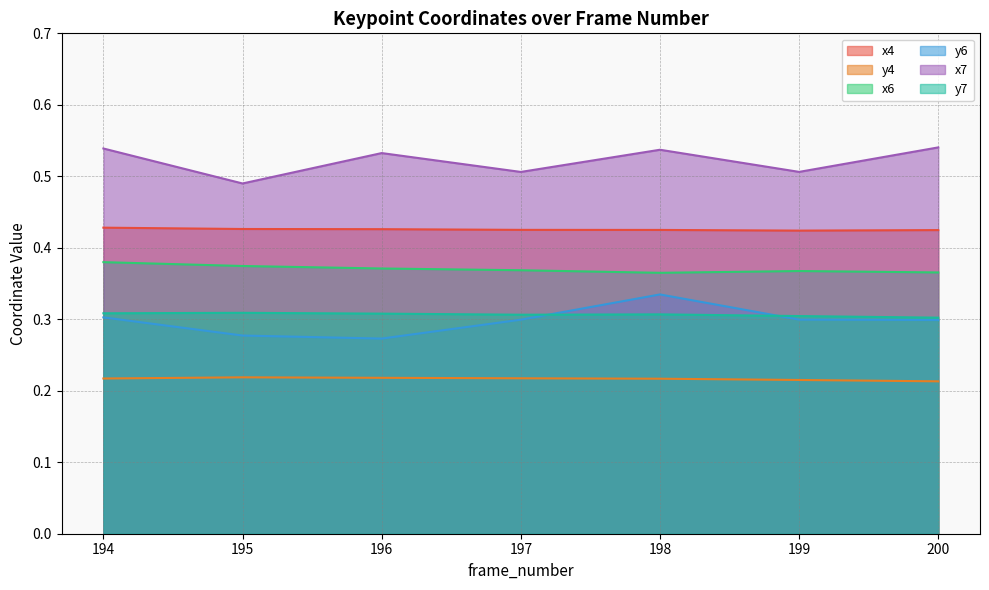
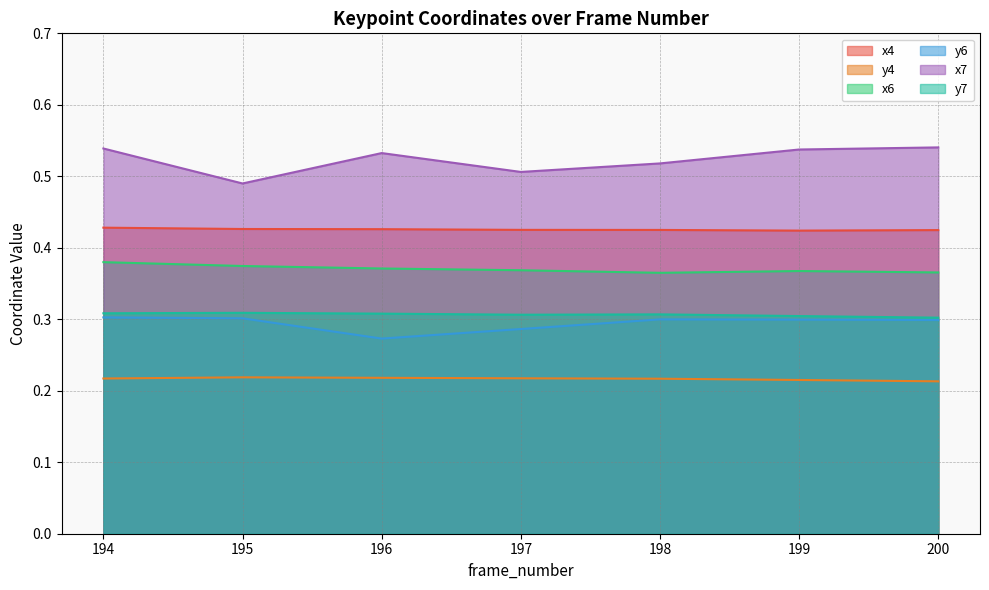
y6, 195: 0.28 -> 0.30
y6, 197: 0.30 -> 0.29
y6, 198: 0.33 -> 0.30
x7, 198: 0.54 -> 0.52
x7, 199: 0.51 -> 0.54
